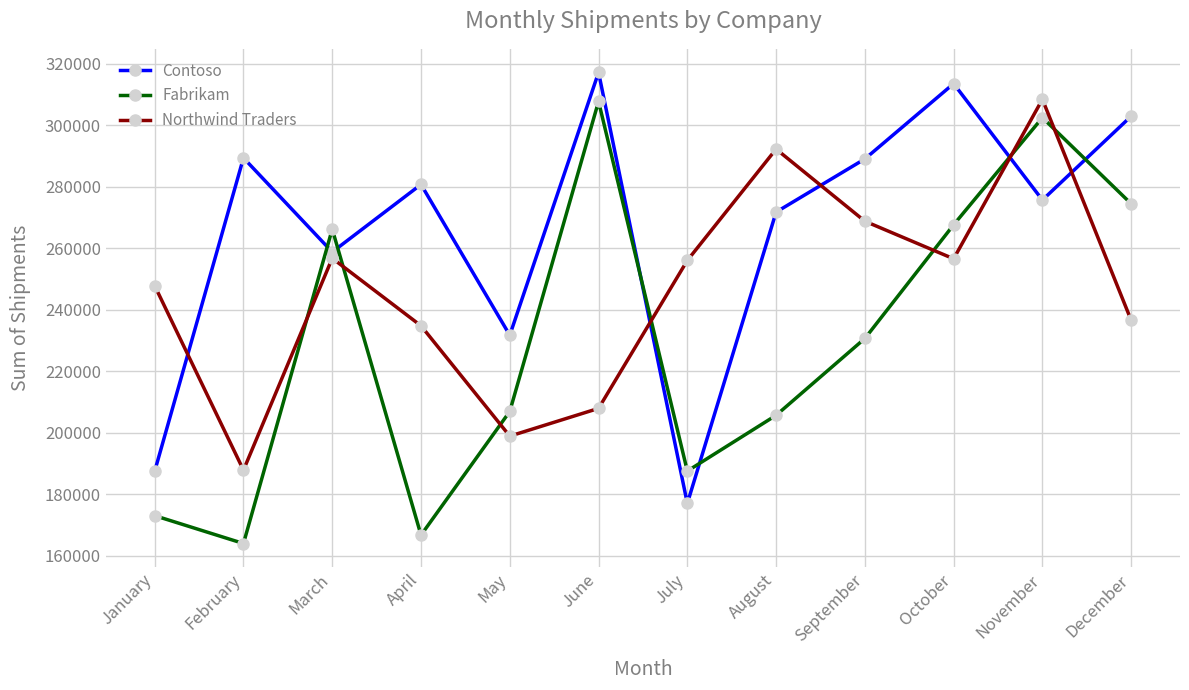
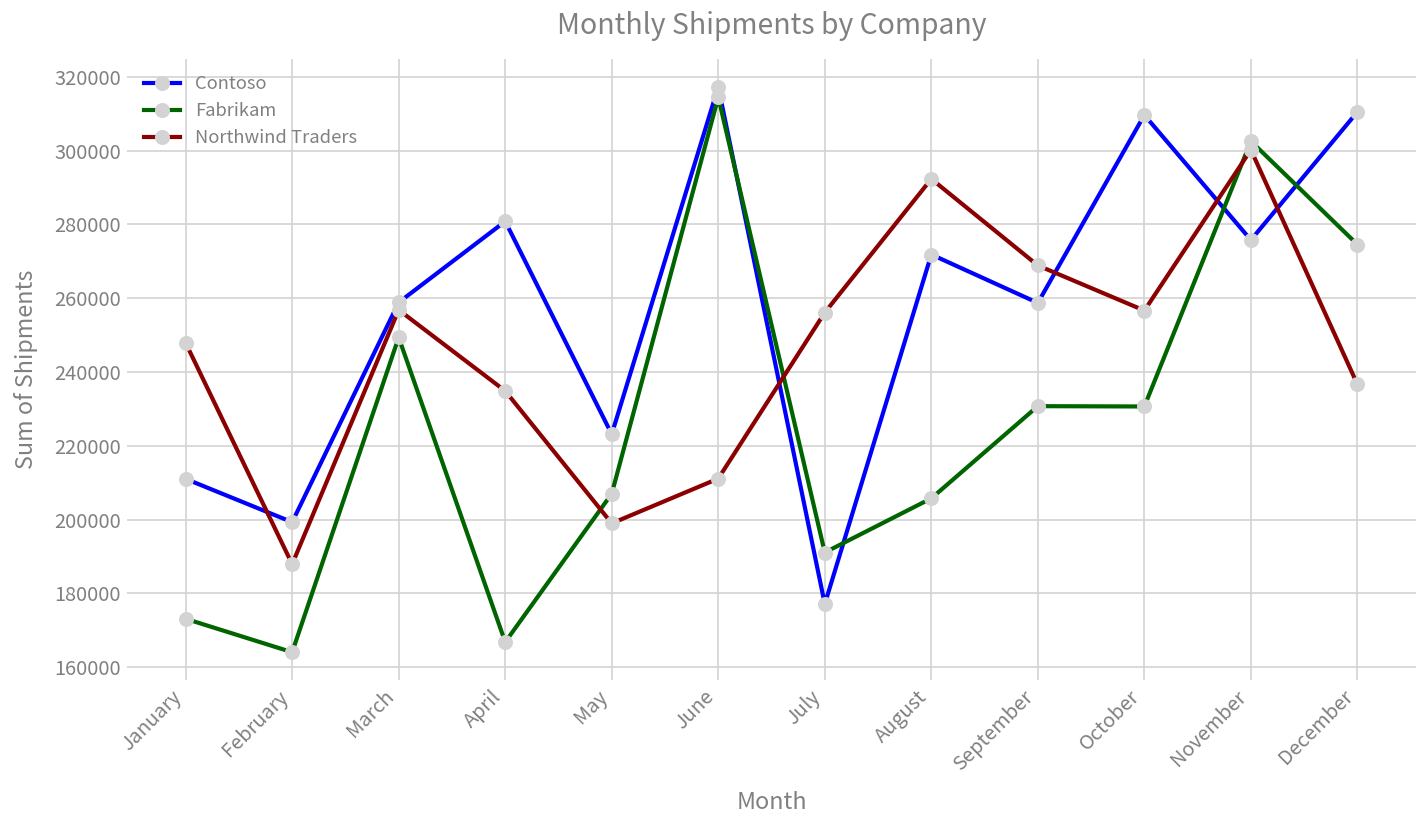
Contoso, January: 188000 -> 211000
Contoso, February: 289000 -> 199000
Fabrikam, March: 266000 -> 249000
Contoso, May: 232000 -> 223000
Fabrikam, June: 308000 -> 314000
Northwind Traders, June: 208000 -> 211000
Fabrikam, July: 188000 -> 191000
Contoso, September: 289000 -> 259000
Contoso, October: 314000 -> 310000
Fabrikam, October: 268000 -> 231000
Northwind Traders, November: 308000 -> 300000
Contoso, December: 303000 -> 310000
